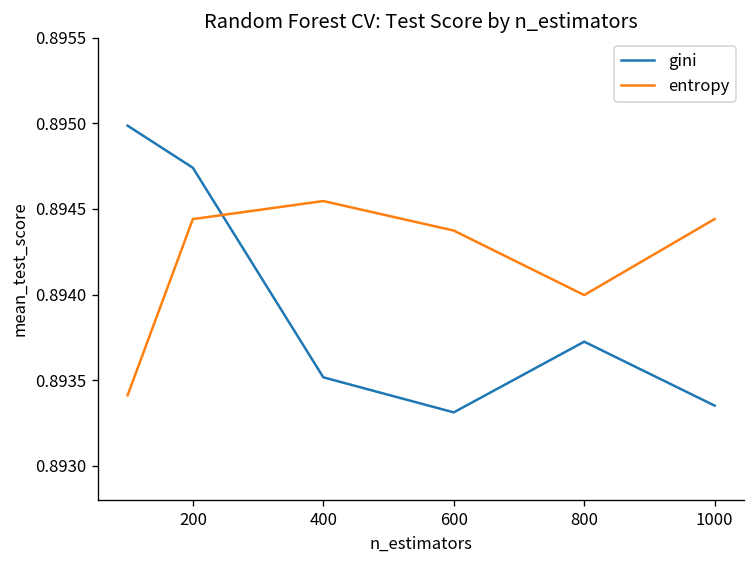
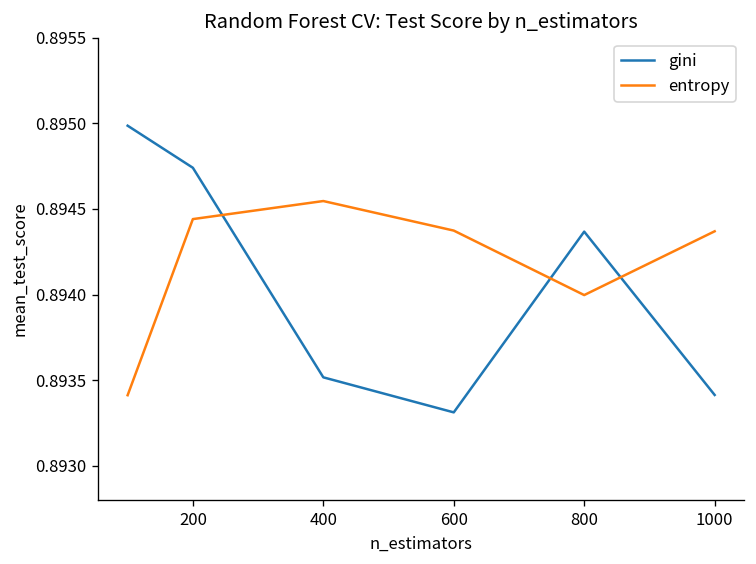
gini, 800: 0.89372 -> 0.89437
gini, 1000: 0.89335 -> 0.89341
entropy, 1000: 0.89444 -> 0.89437
